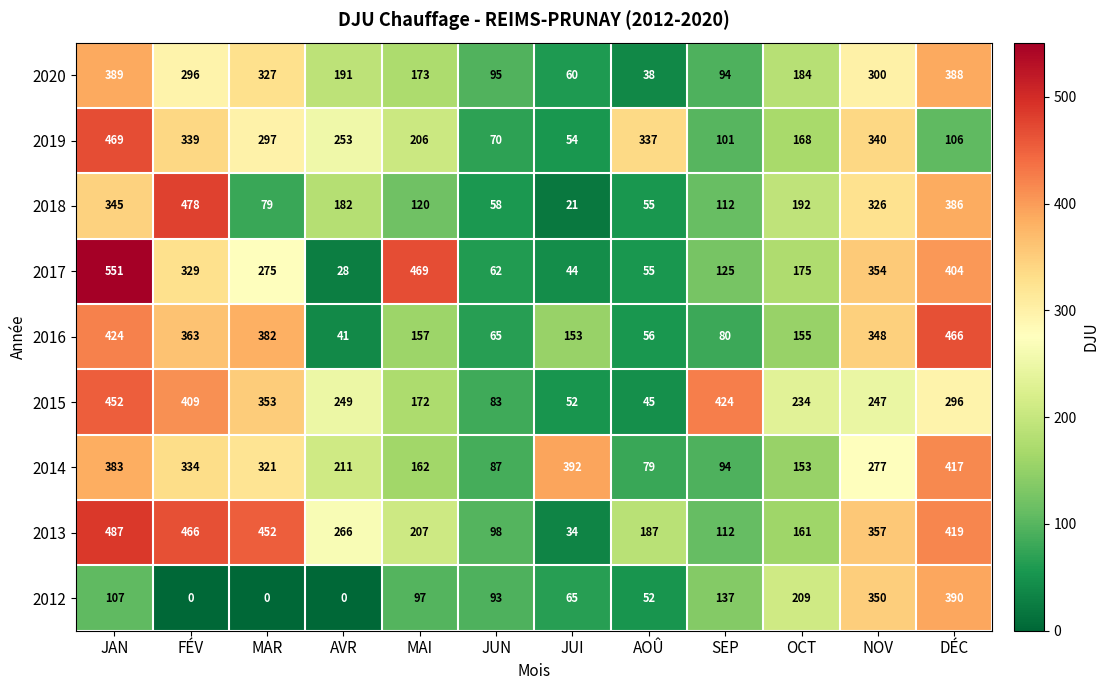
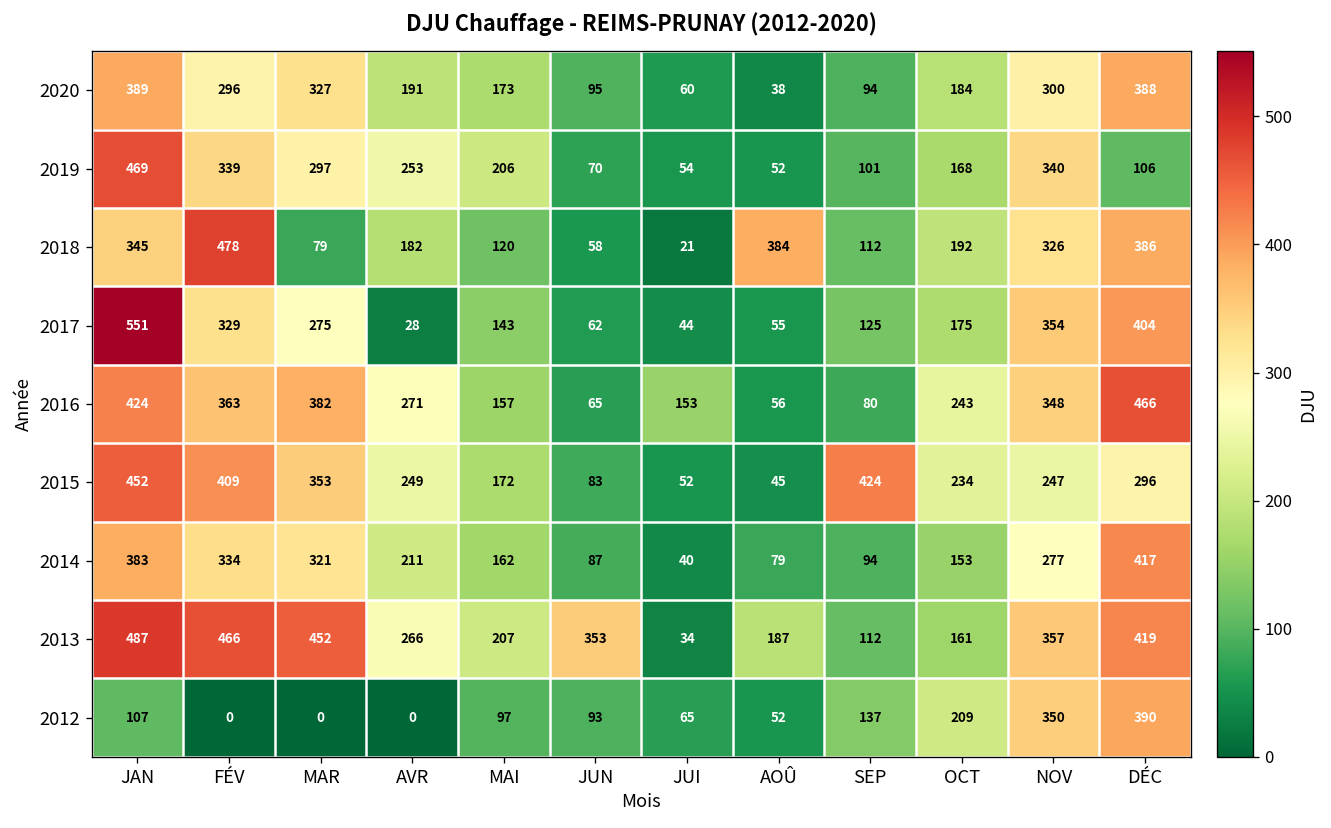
2019, AOÛ: 337 -> 52
2018, AOÛ: 55 -> 384
2017, MAI: 469 -> 143
2016, AVR: 41 -> 271
2016, OCT: 155 -> 243
2014, JUI: 392 -> 40
2013, JUN: 98 -> 353
